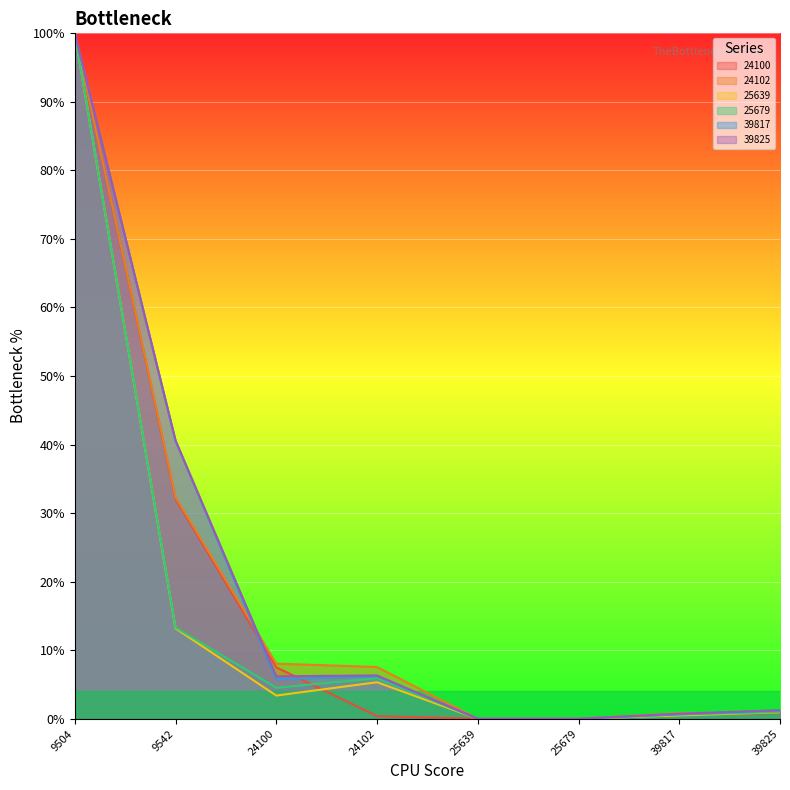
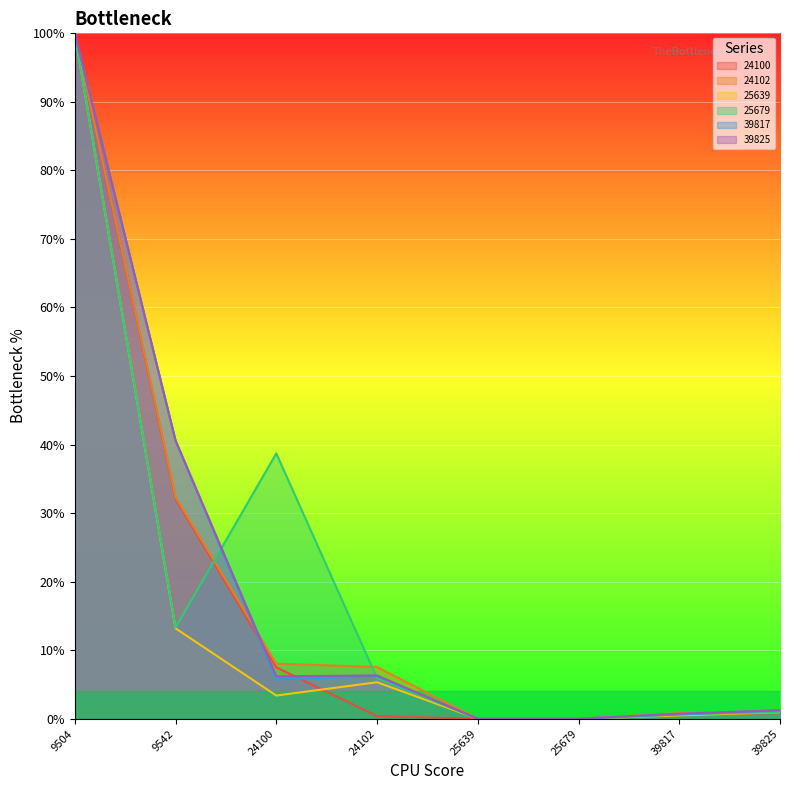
25679, 24100: 5% -> 39%
